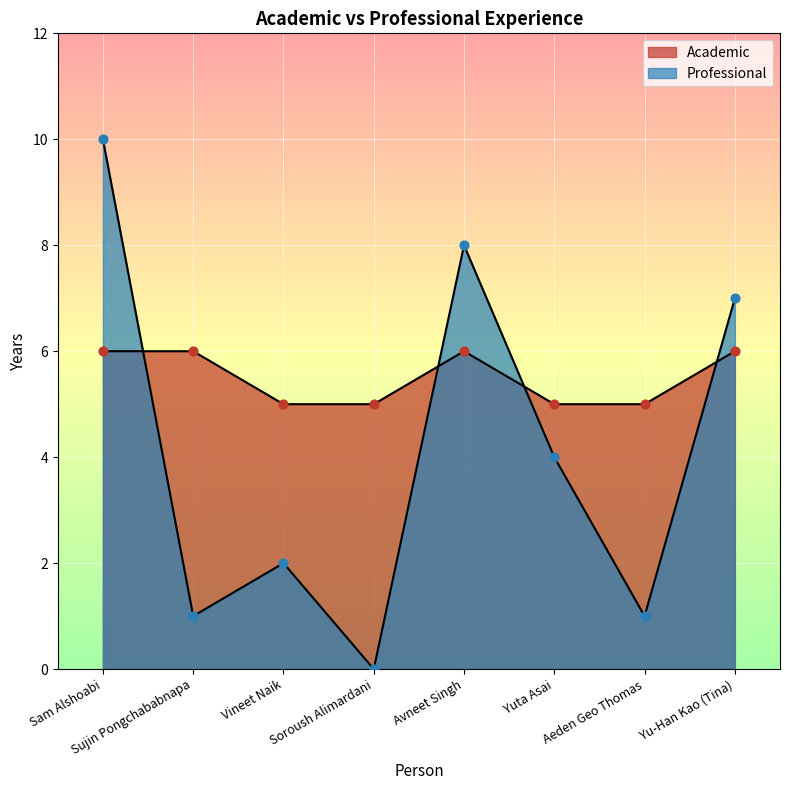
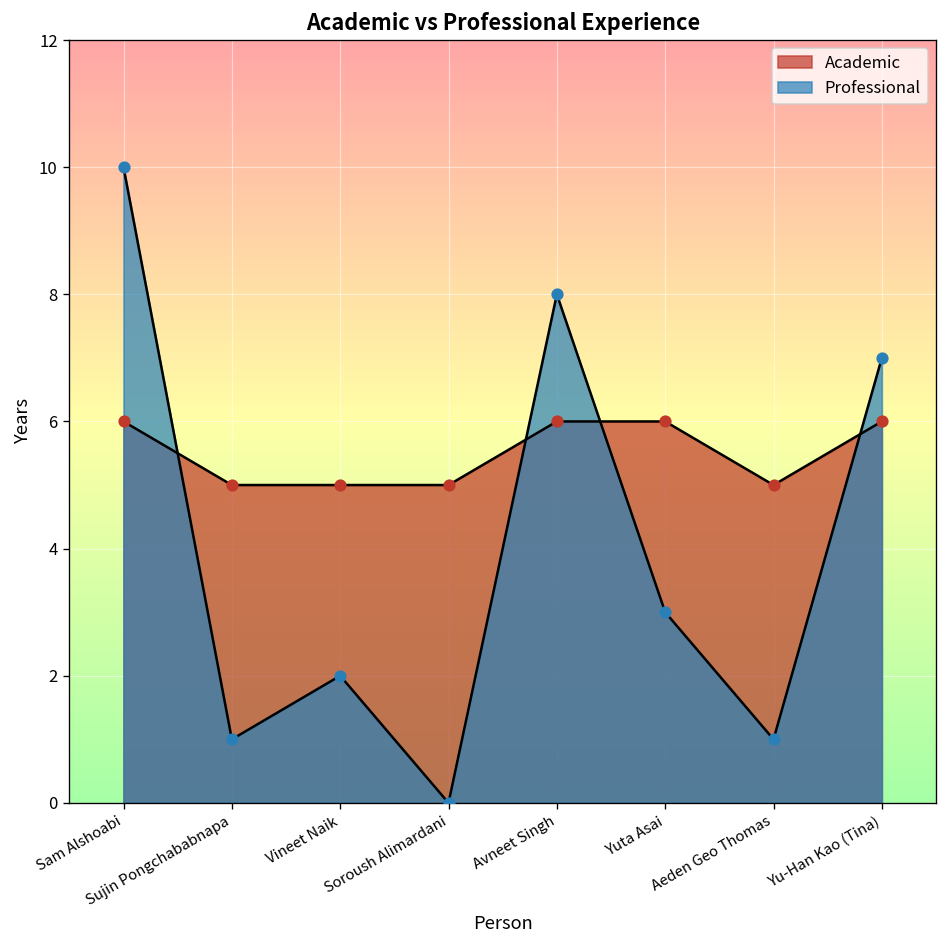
Academic, Sujin Pongchababnapa: 6 -> 5
Academic, Yuta Asai: 5 -> 6
Professional, Yuta Asai: 4 -> 3
